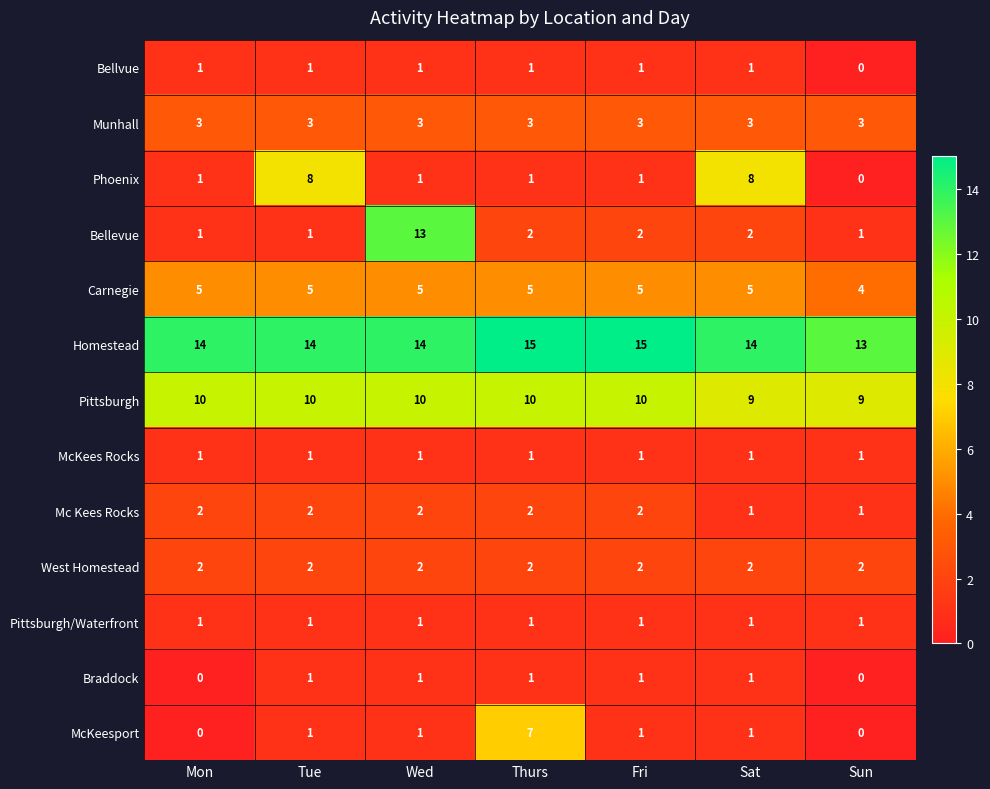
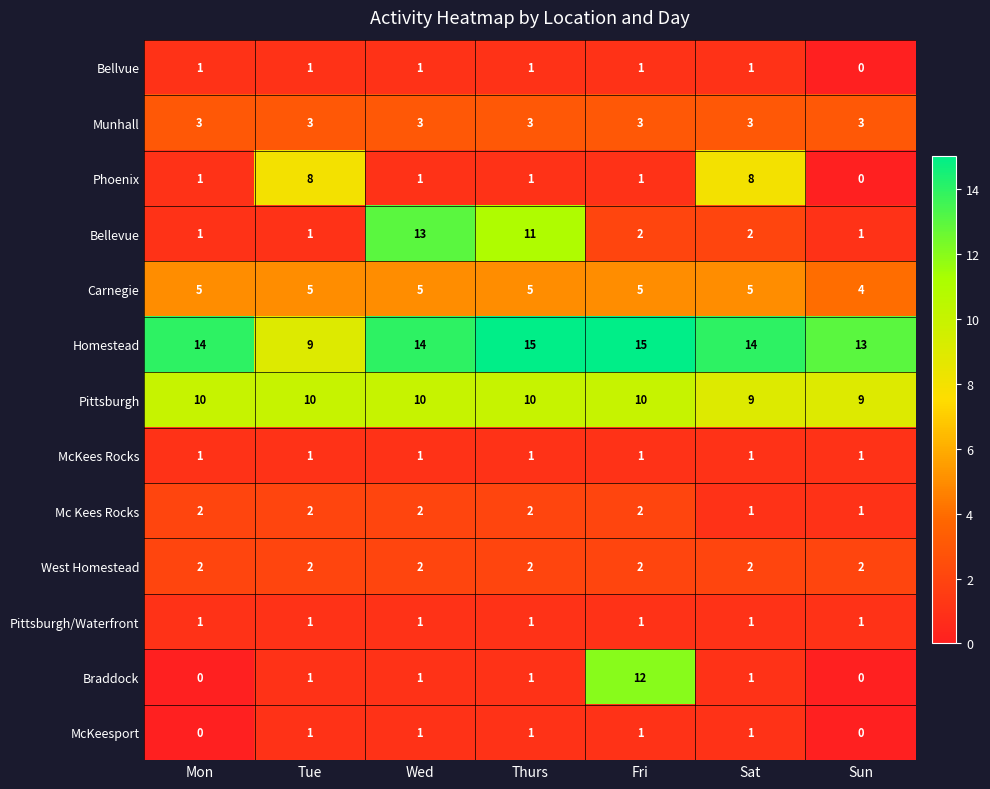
Bellevue, Thurs: 2 -> 11
Homestead, Tue: 14 -> 9
Braddock, Fri: 1 -> 12
McKeesport, Thurs: 7 -> 1
